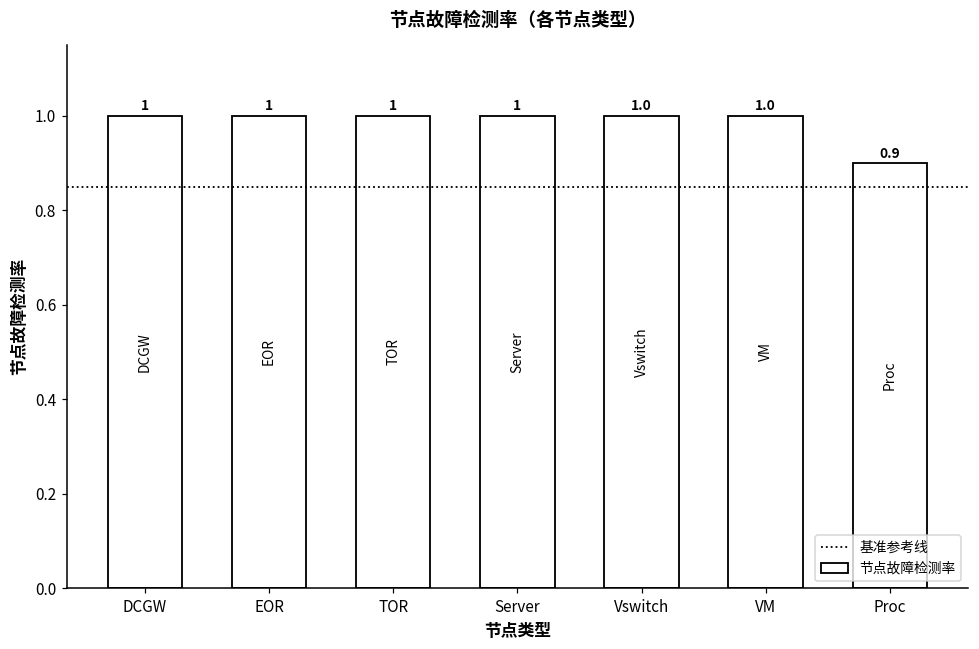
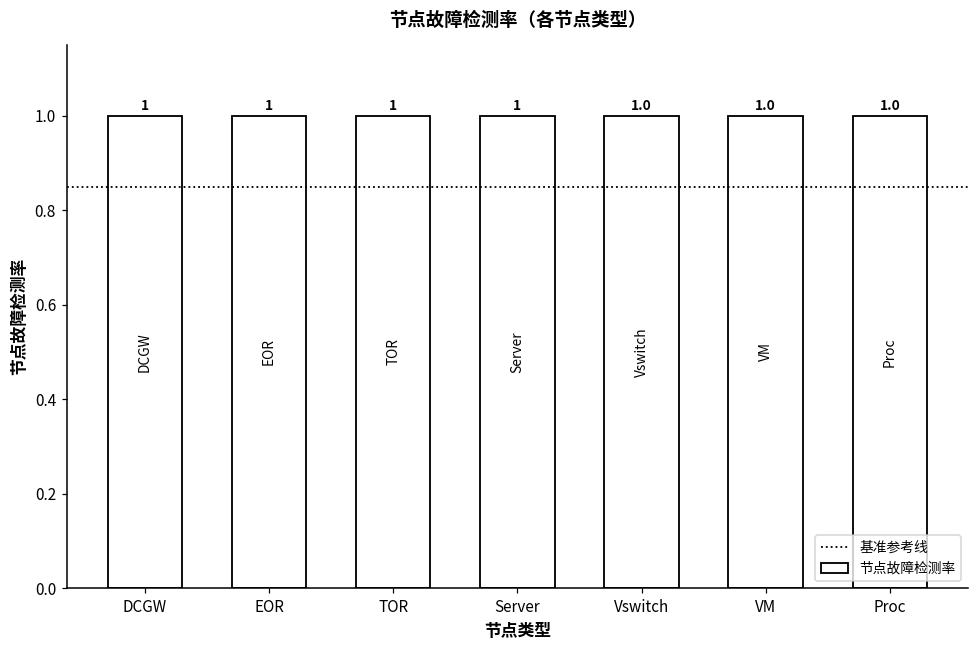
Proc: 0.9 -> 1.0
